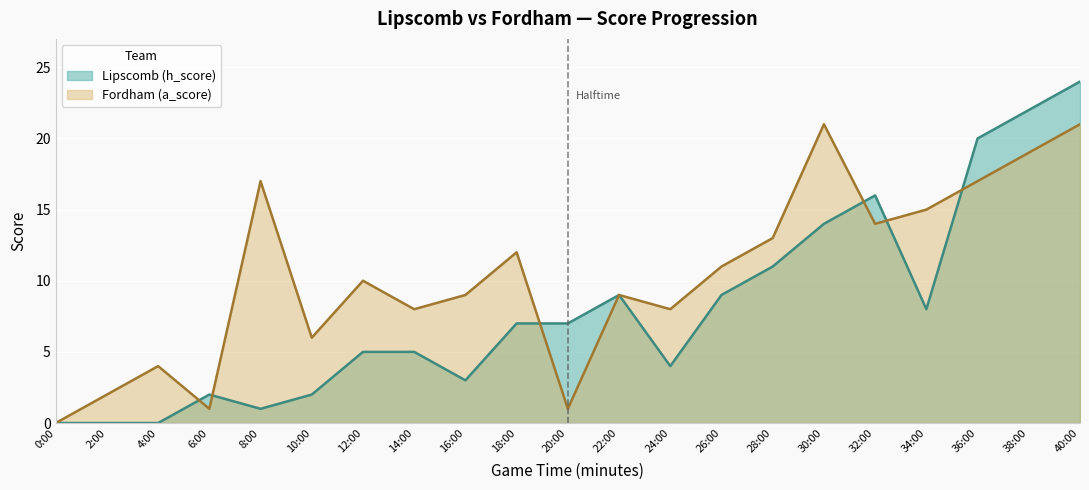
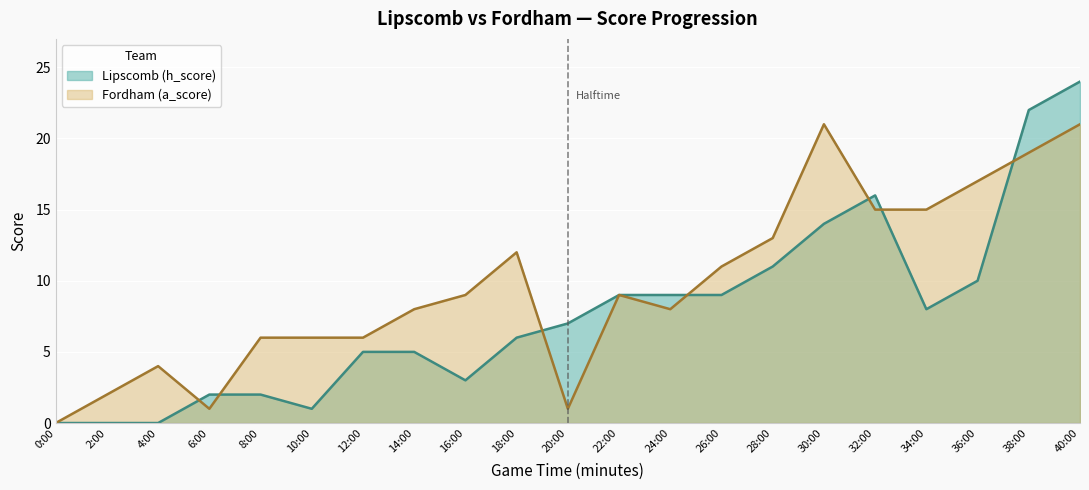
Lipscomb (h_score), 8:00: 1 -> 2
Fordham (a_score), 8:00: 17 -> 6
Lipscomb (h_score), 10:00: 2 -> 1
Fordham (a_score), 12:00: 10 -> 6
Lipscomb (h_score), 18:00: 7 -> 6
Lipscomb (h_score), 24:00: 4 -> 9
Fordham (a_score), 32:00: 14 -> 15
Lipscomb (h_score), 36:00: 20 -> 10
